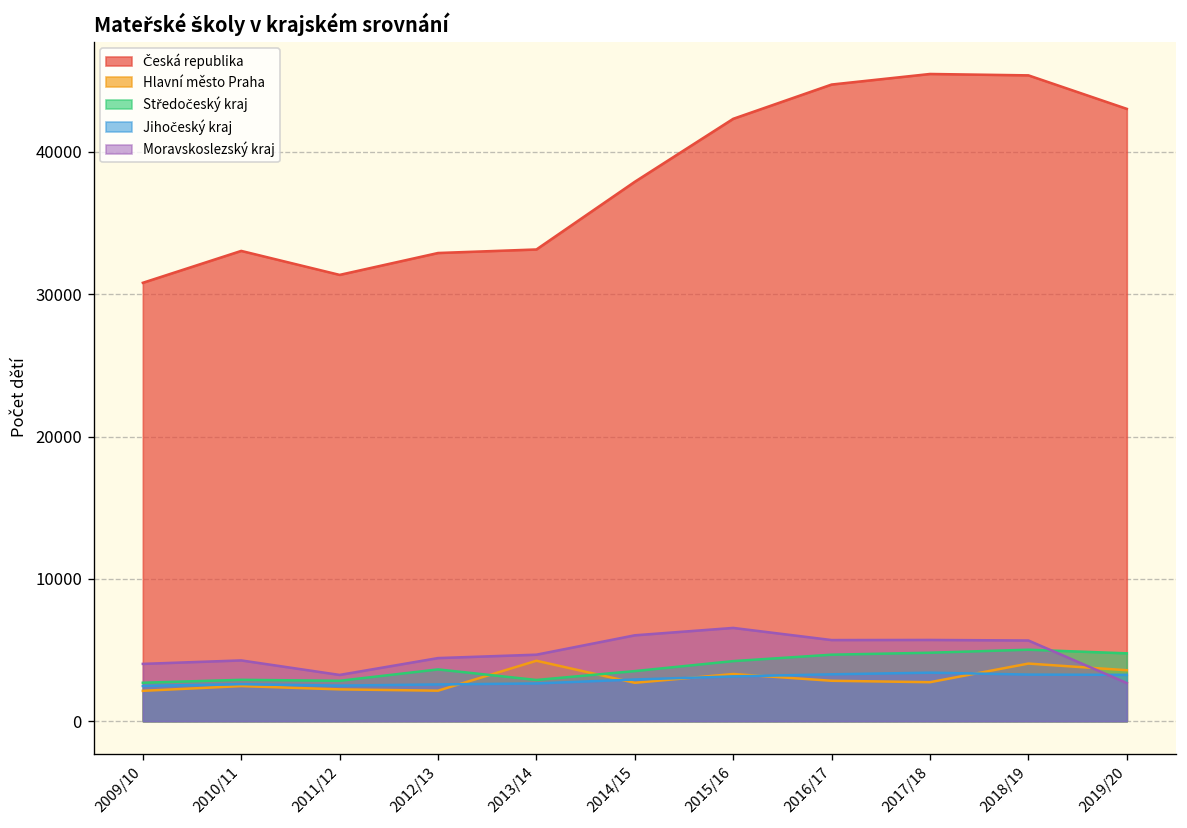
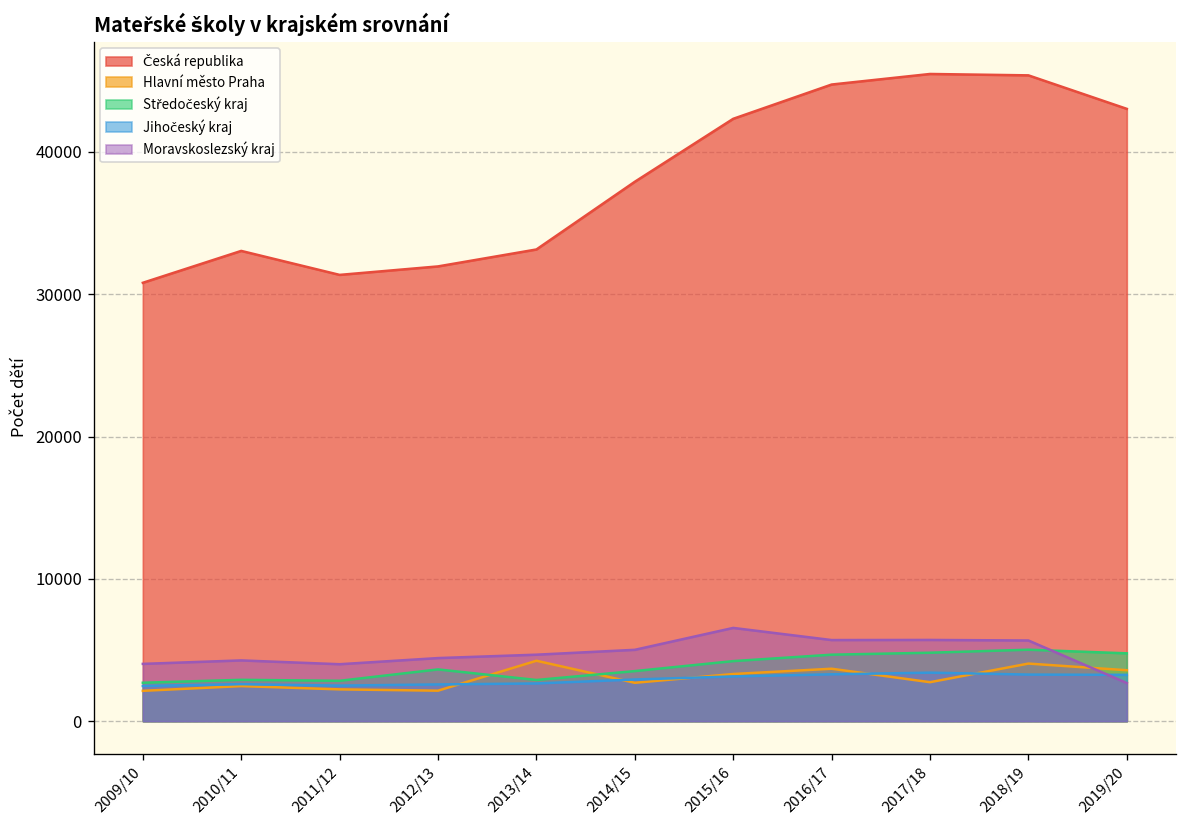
Moravskoslezský kraj, 2011/12: 3200 -> 4000
Česká republika, 2012/13: 32900 -> 32000
Moravskoslezský kraj, 2014/15: 6000 -> 5000
Hlavní město Praha, 2016/17: 2800 -> 3700
